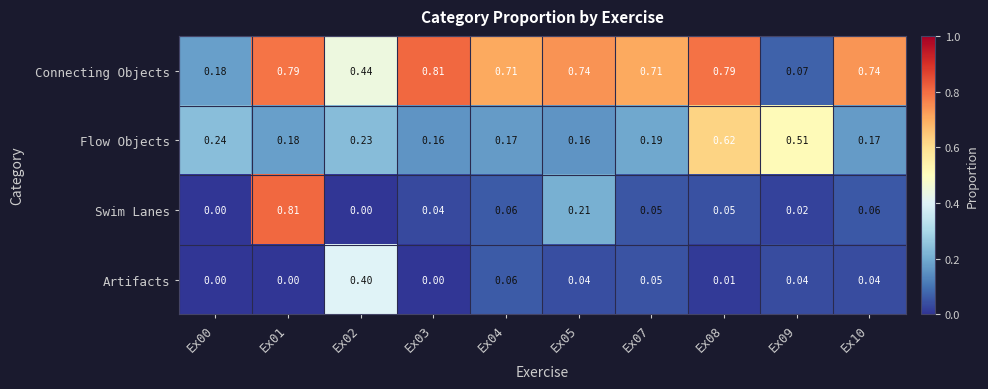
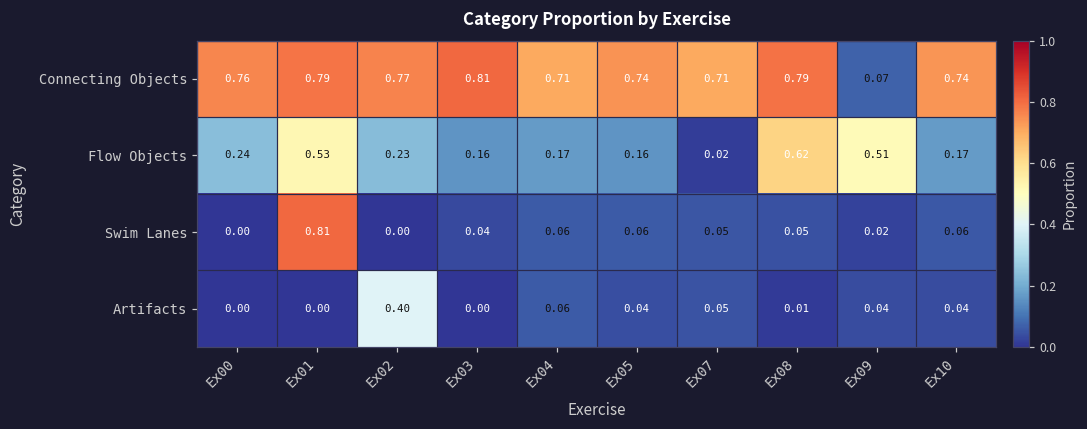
Connecting Objects, Ex00: 0.18 -> 0.76
Connecting Objects, Ex02: 0.44 -> 0.77
Flow Objects, Ex01: 0.18 -> 0.53
Flow Objects, Ex07: 0.19 -> 0.02
Swim Lanes, Ex05: 0.21 -> 0.06
